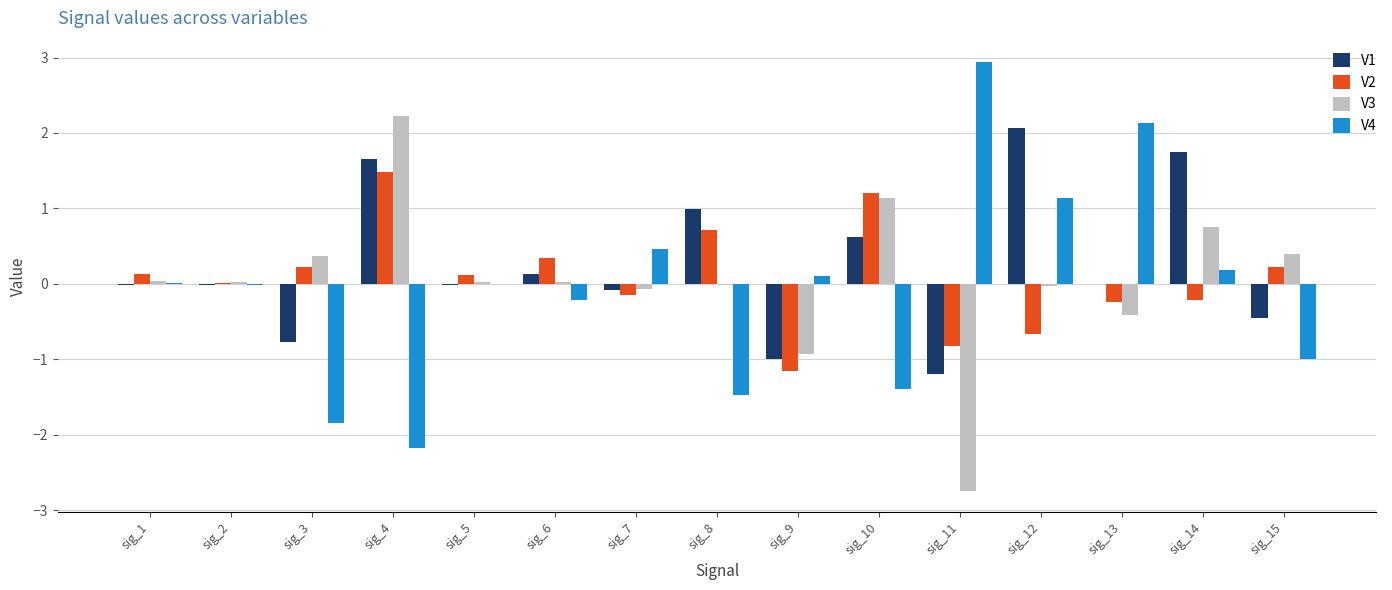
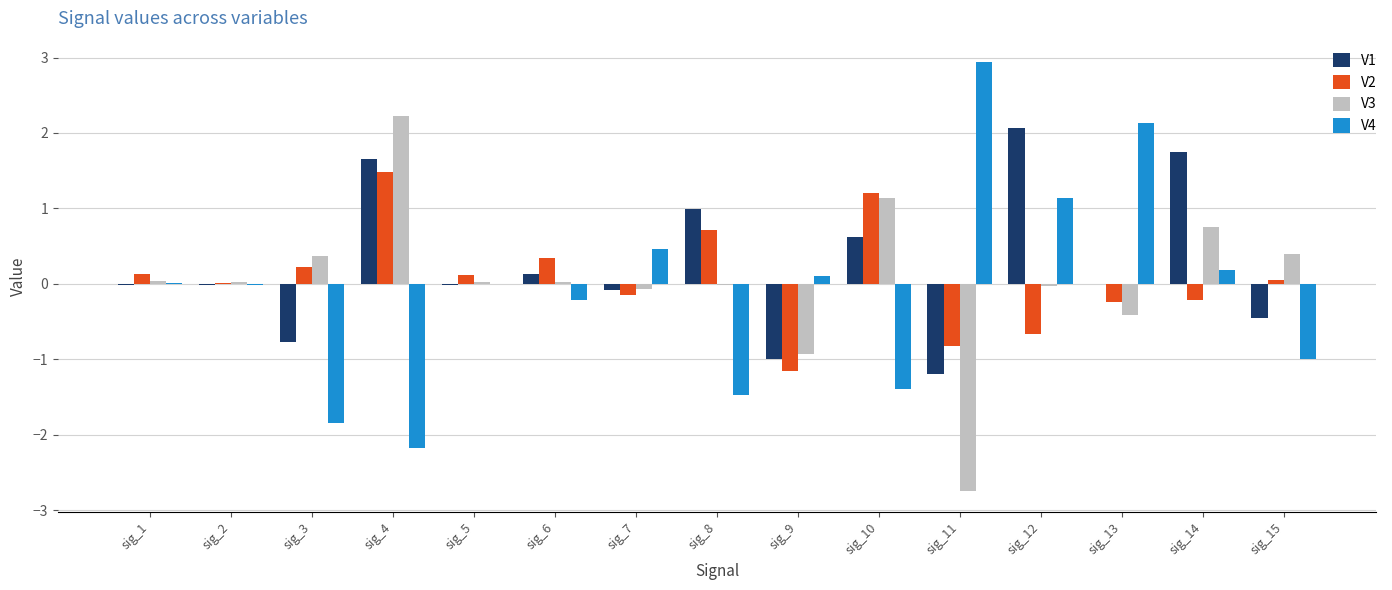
V2, sig_15: 0.2 -> 0.1
